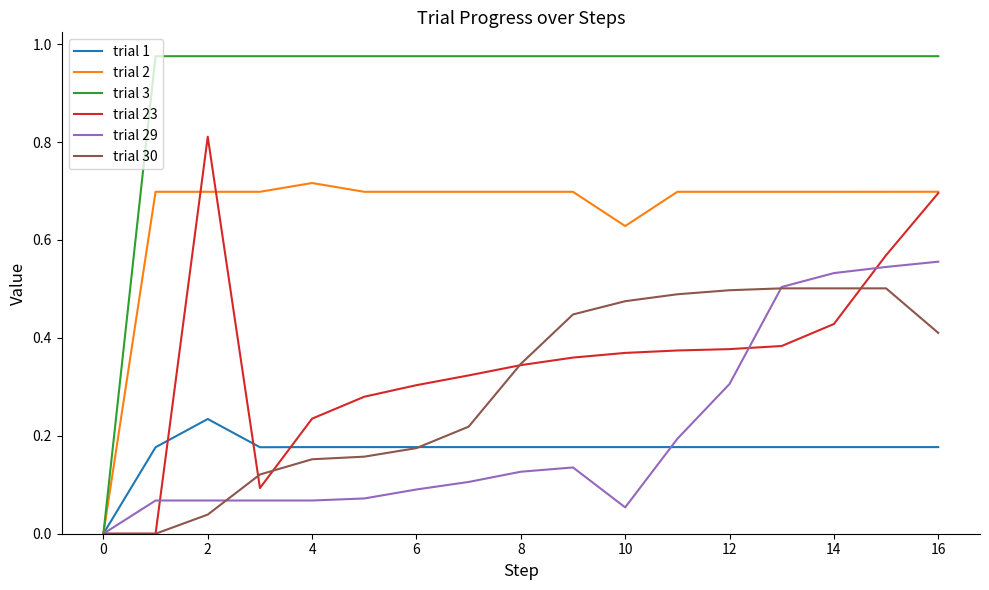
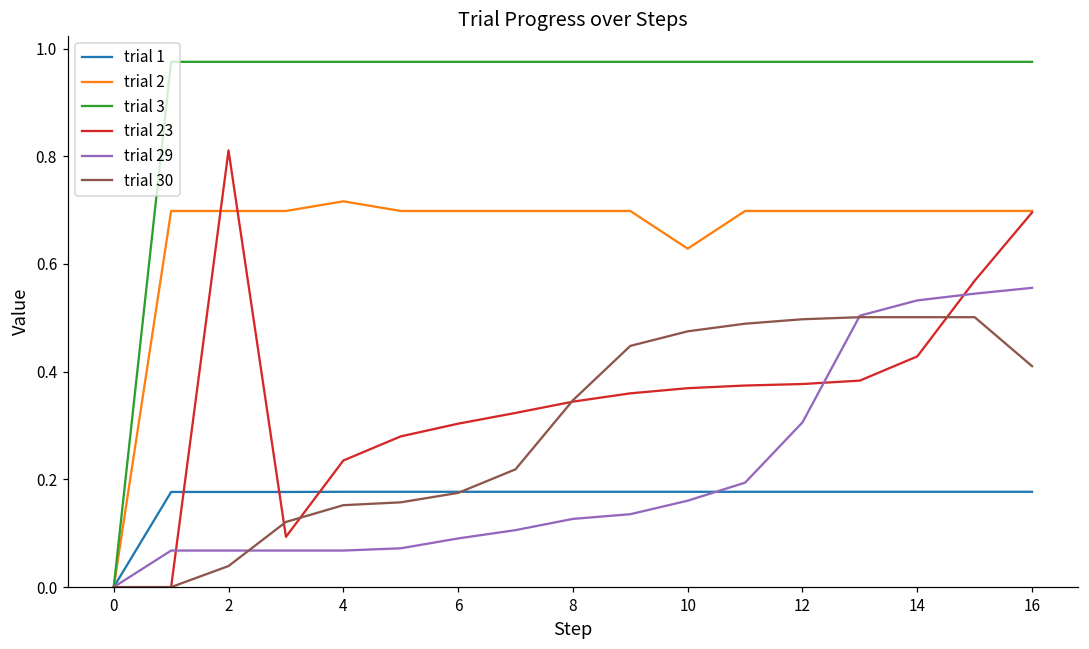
trial 1, 2: 0.23 -> 0.18
trial 29, 10: 0.05 -> 0.16
